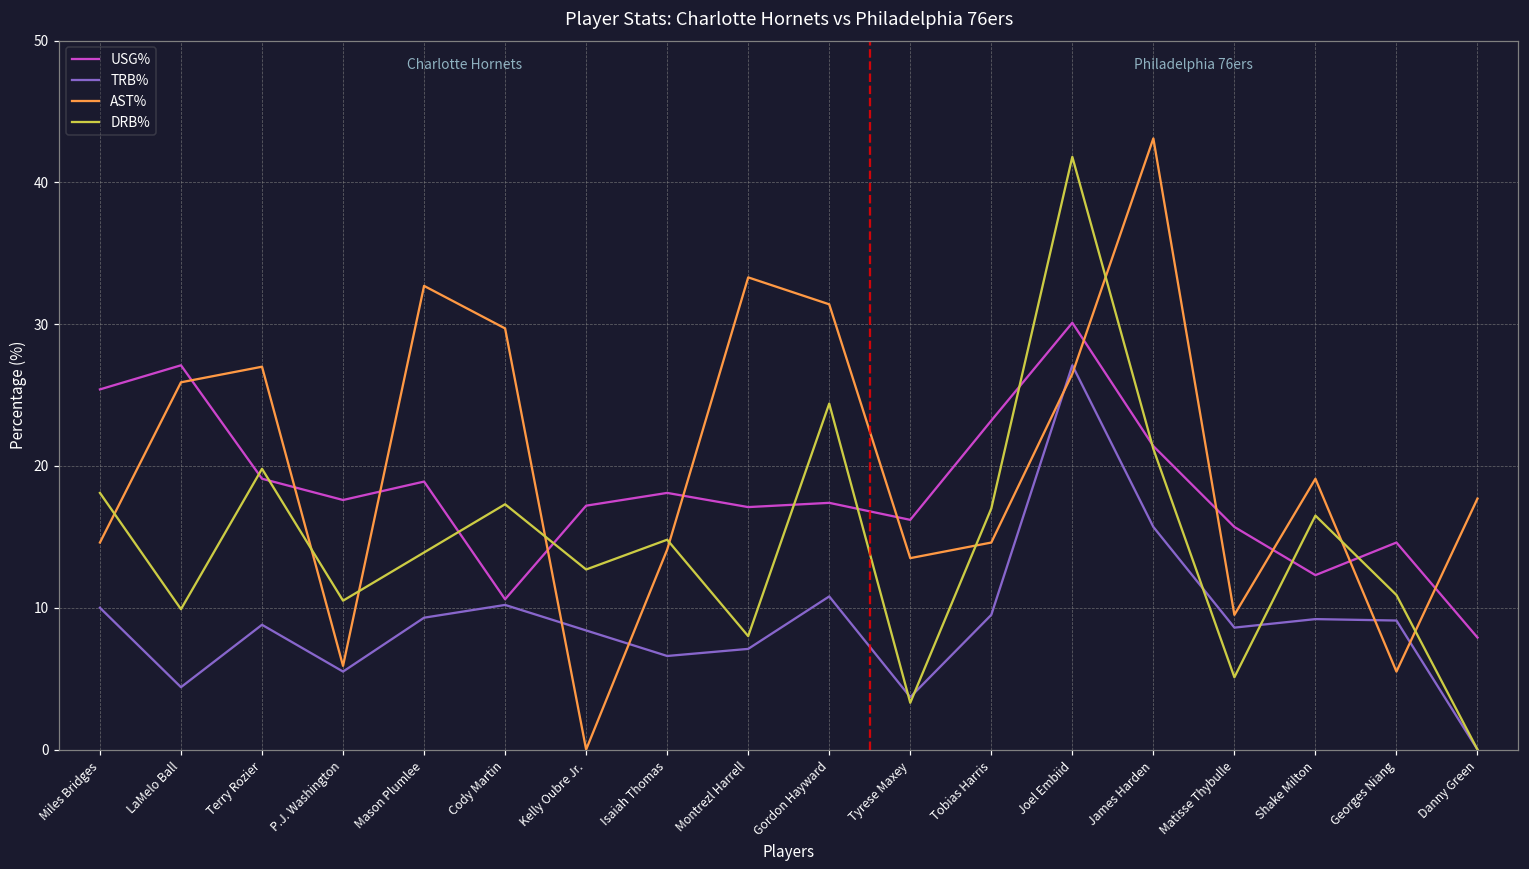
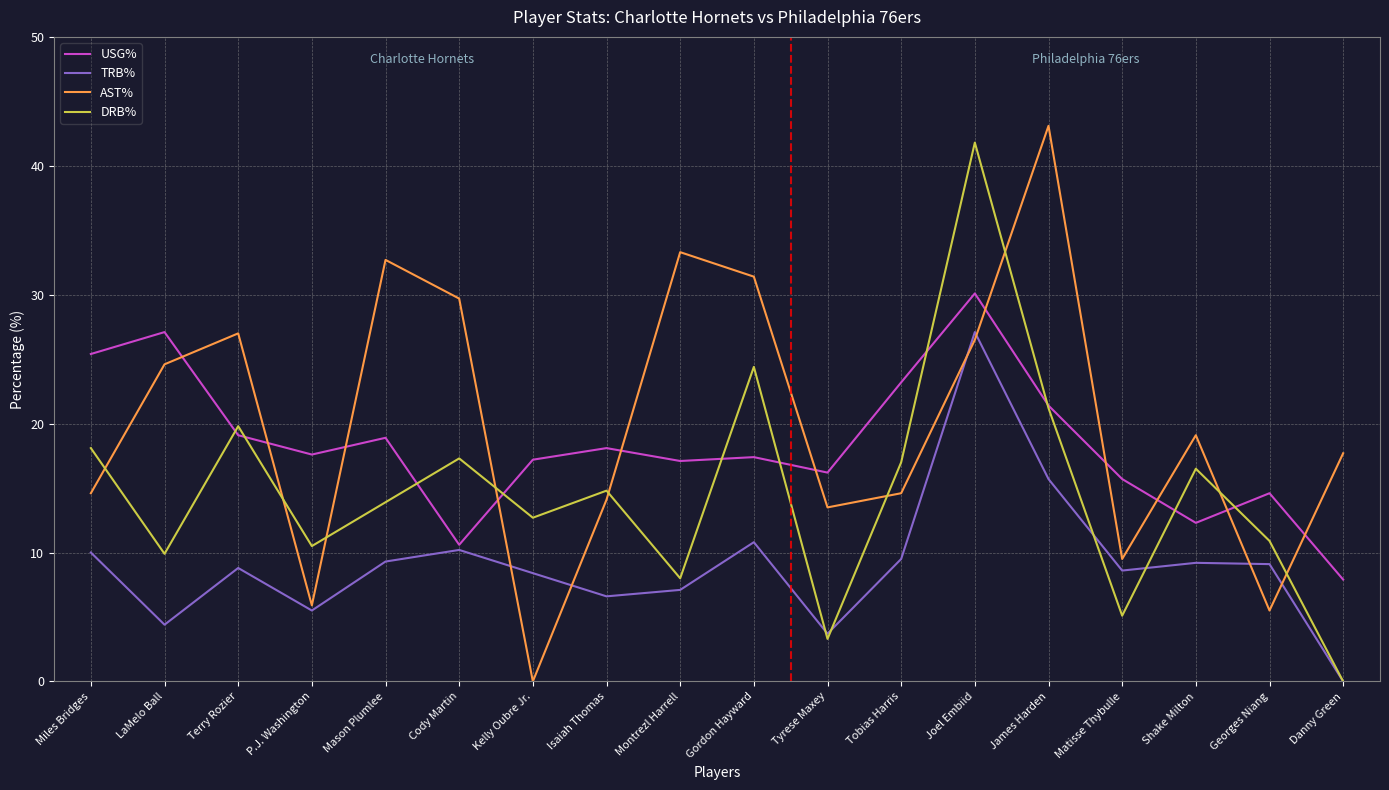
AST%, LaMelo Ball: 25.9 -> 24.6
